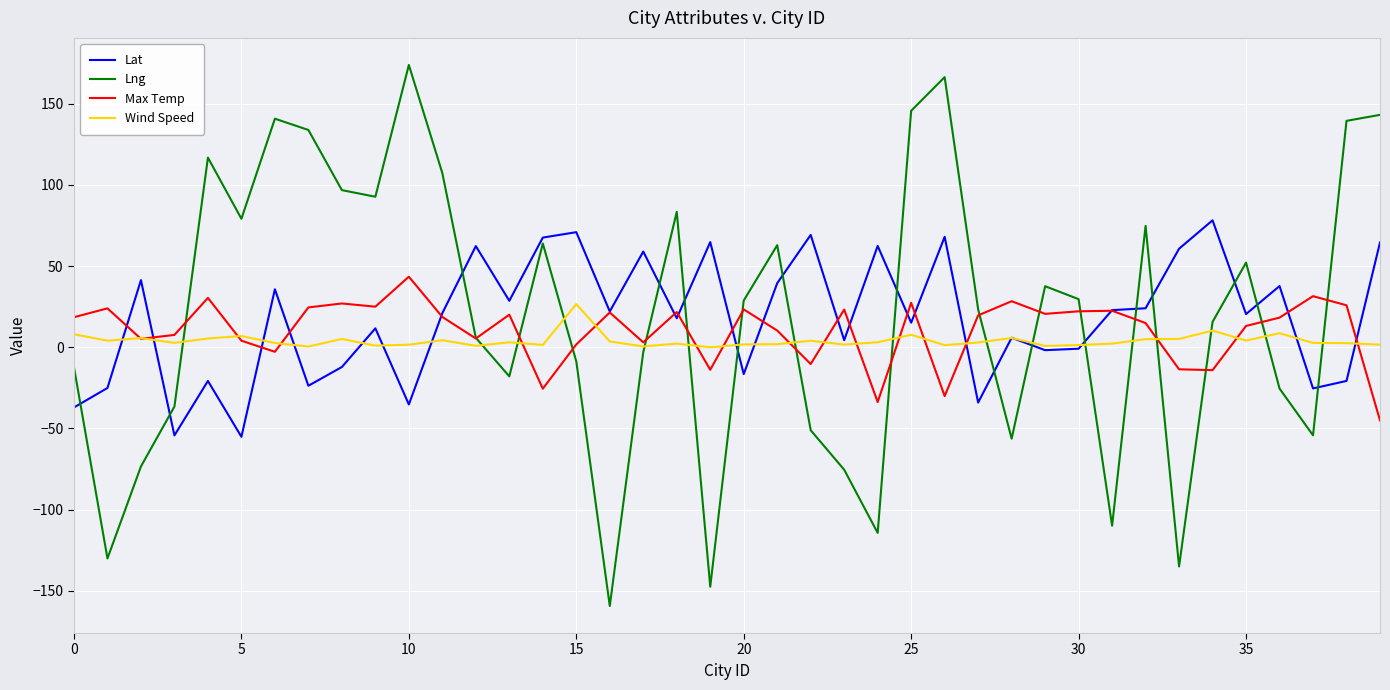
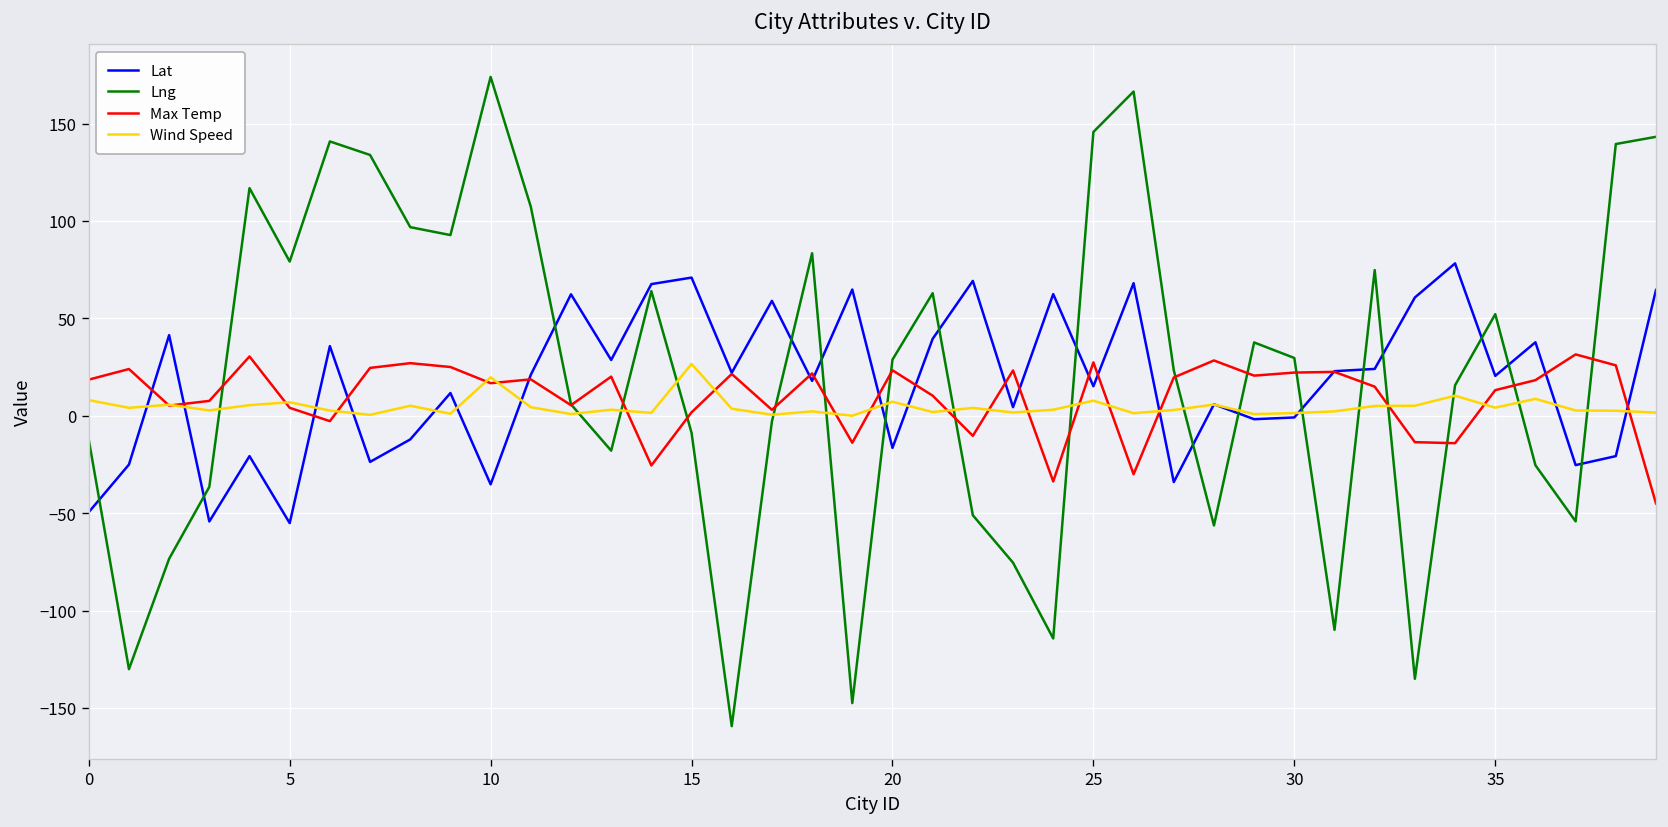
Lat, 0: -37 -> -50
Max Temp, 10: 43 -> 17
Wind Speed, 10: 2 -> 20
Wind Speed, 20: 2 -> 7
